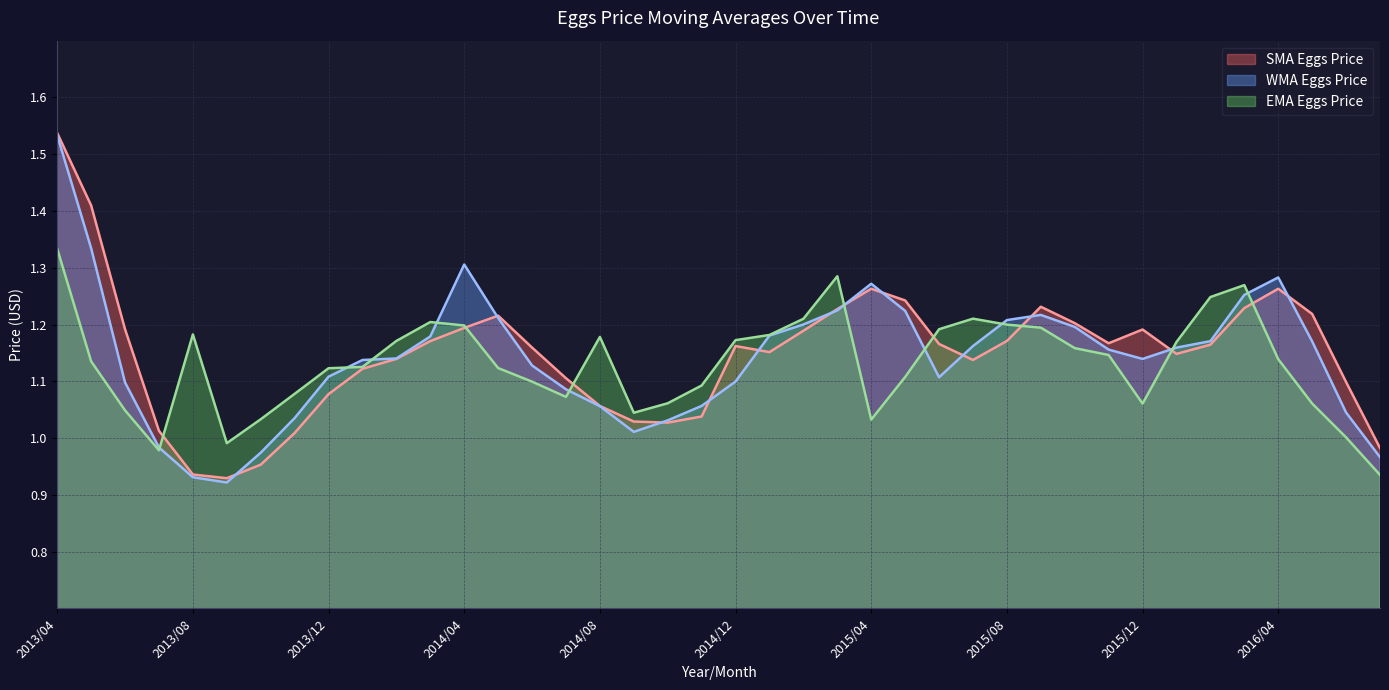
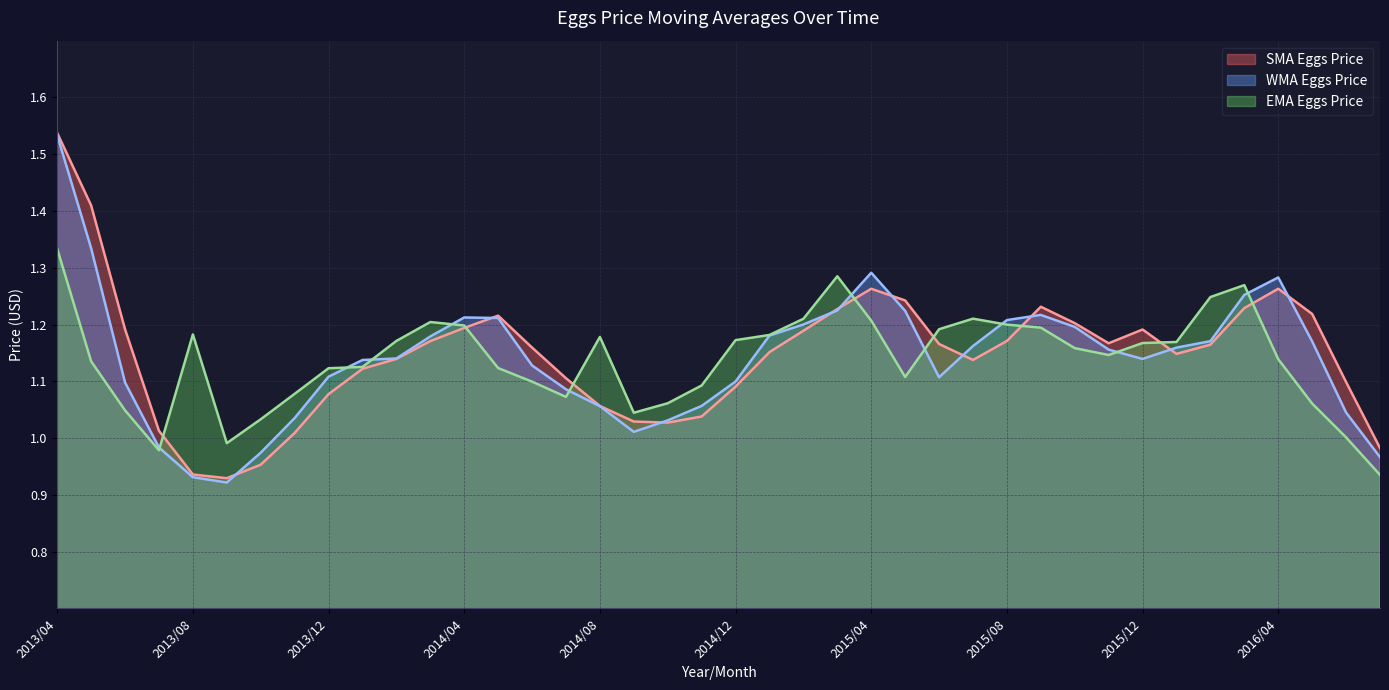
WMA Eggs Price, 2014/04: 1.31 -> 1.21
SMA Eggs Price, 2014/12: 1.16 -> 1.09
WMA Eggs Price, 2015/04: 1.27 -> 1.29
EMA Eggs Price, 2015/04: 1.03 -> 1.21
EMA Eggs Price, 2015/12: 1.06 -> 1.17
